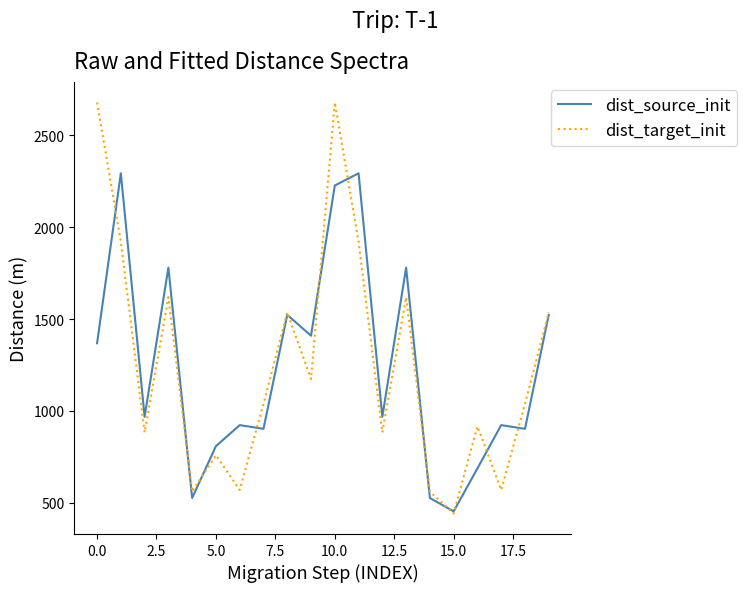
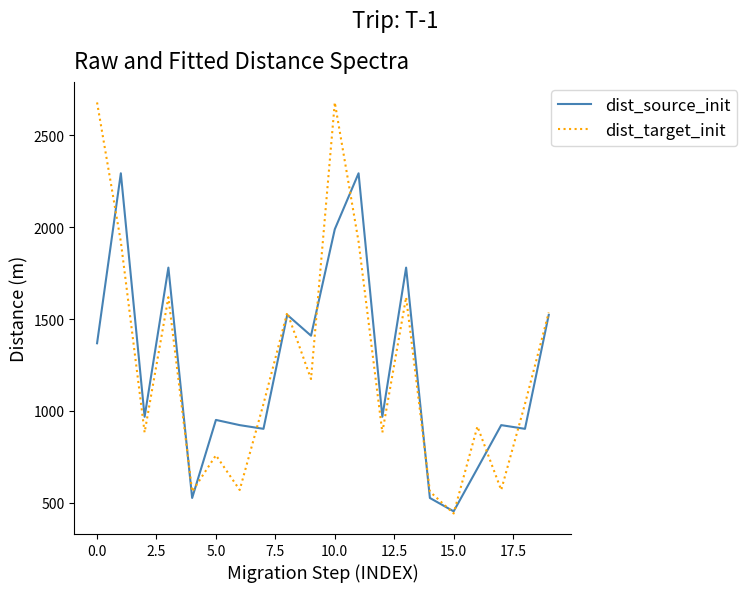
dist_source_init, 5.0: 810 -> 950
dist_source_init, 10.0: 2230 -> 1990
